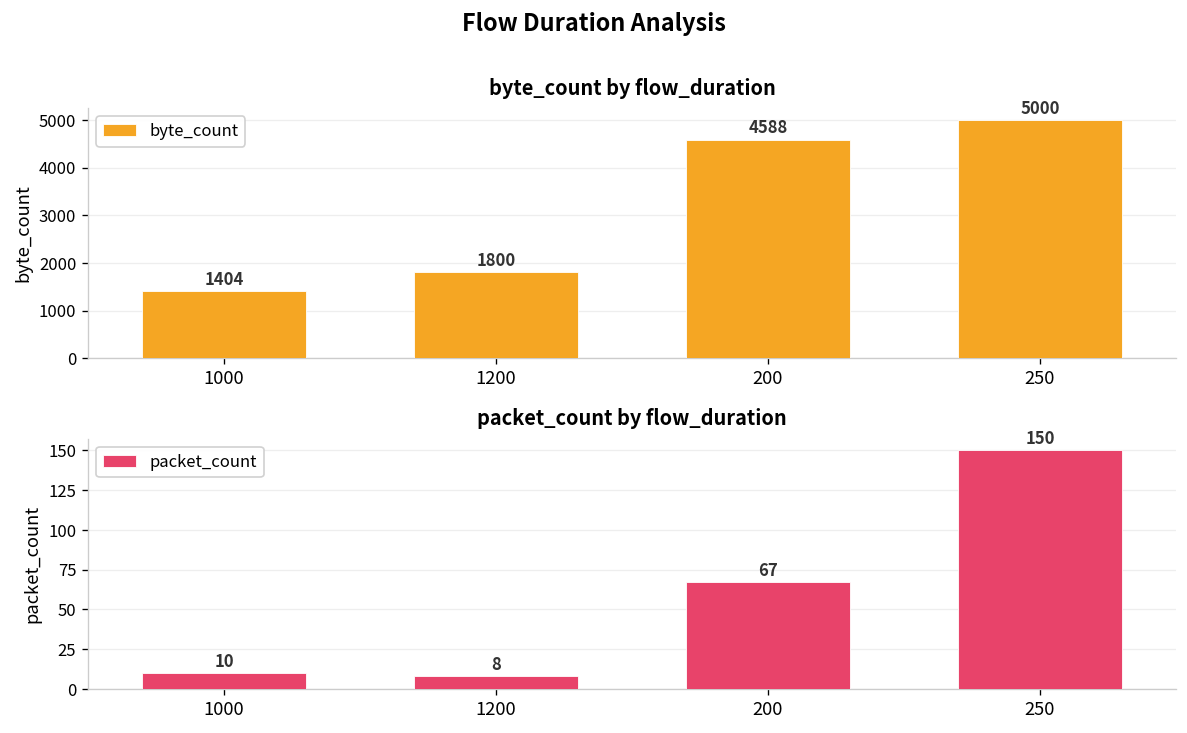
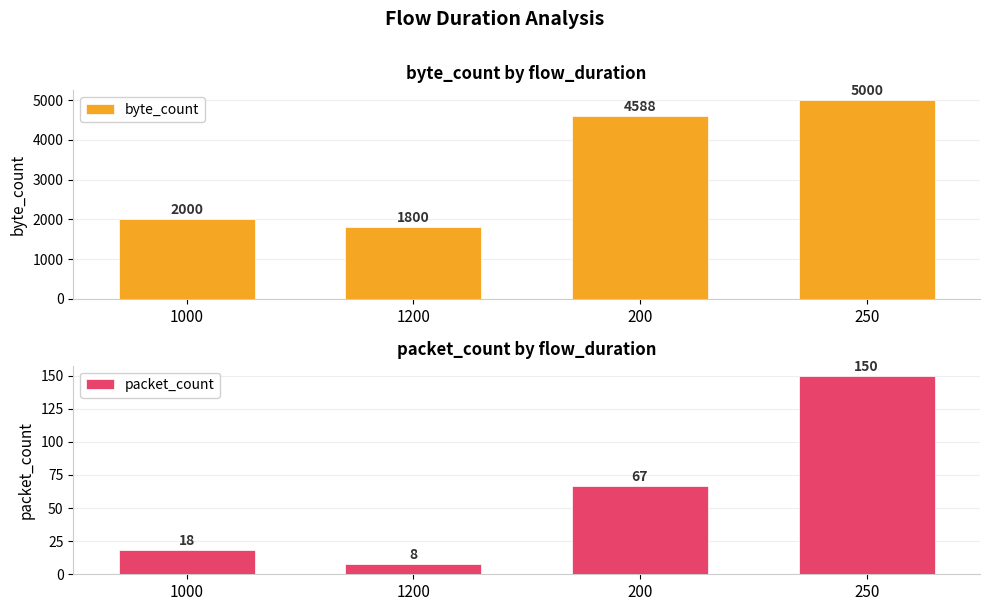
byte_count by flow_duration, 1000: 1404 -> 2000
packet_count by flow_duration, 1000: 10 -> 18
